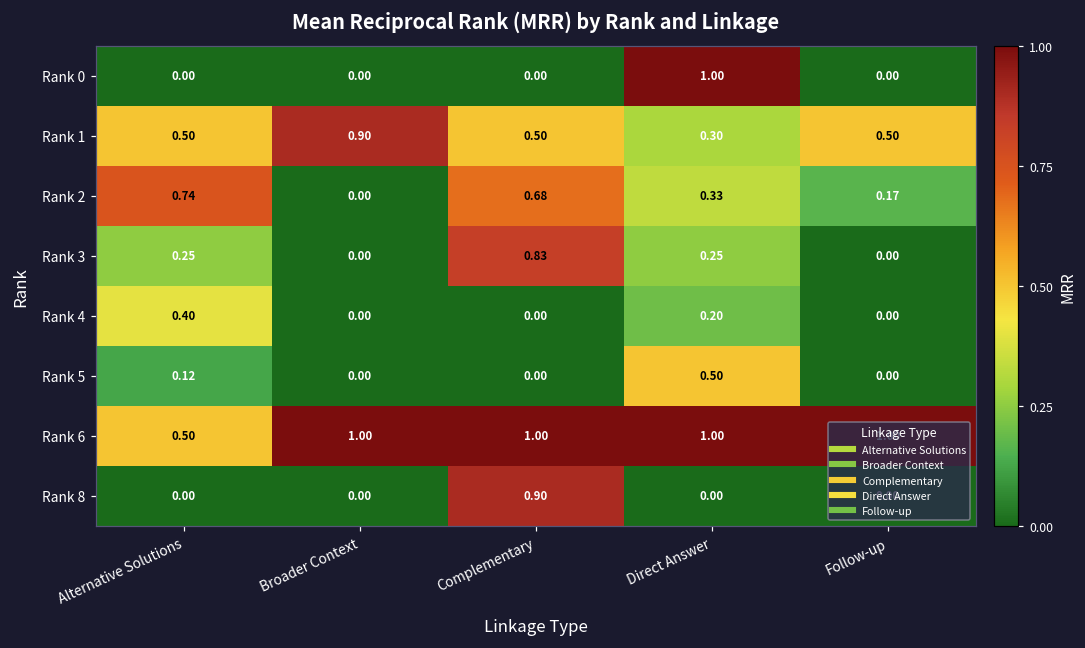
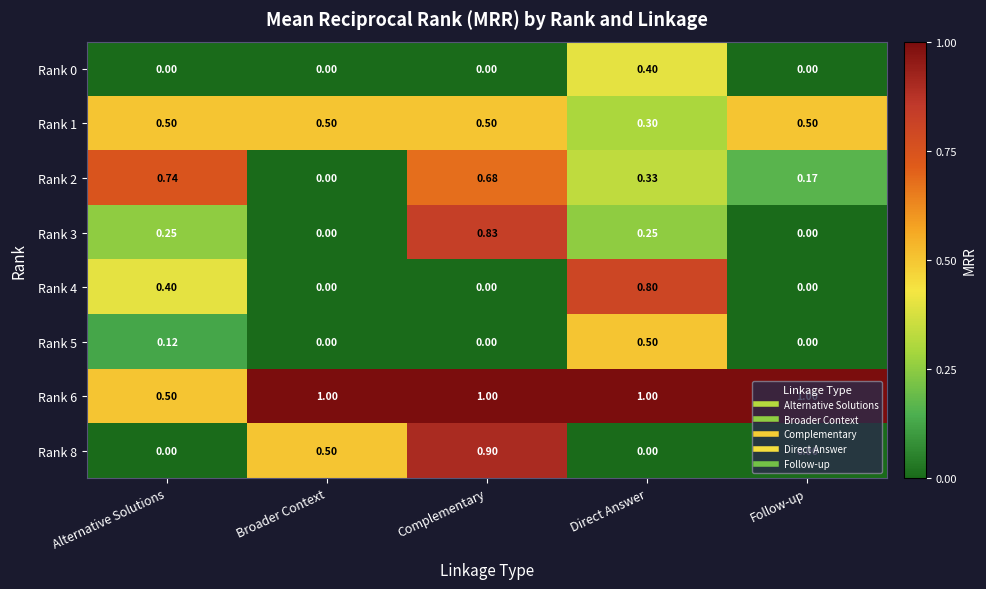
Rank 0, Direct Answer: 1.00 -> 0.40
Rank 1, Broader Context: 0.90 -> 0.50
Rank 4, Direct Answer: 0.20 -> 0.80
Rank 8, Broader Context: 0.00 -> 0.50
